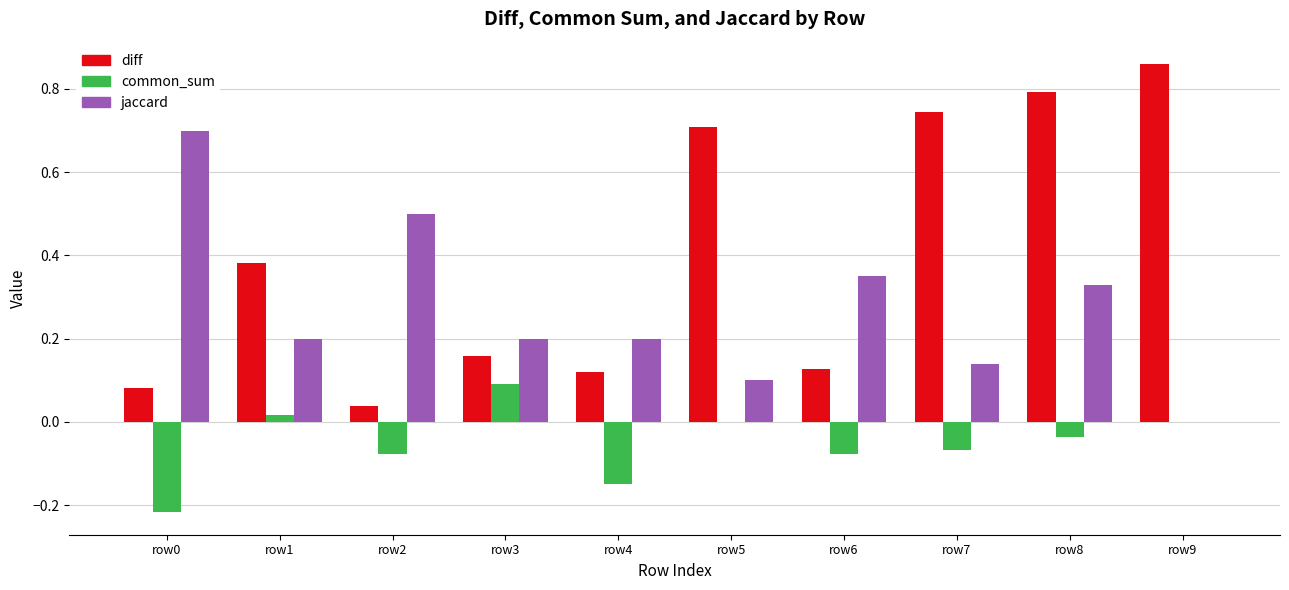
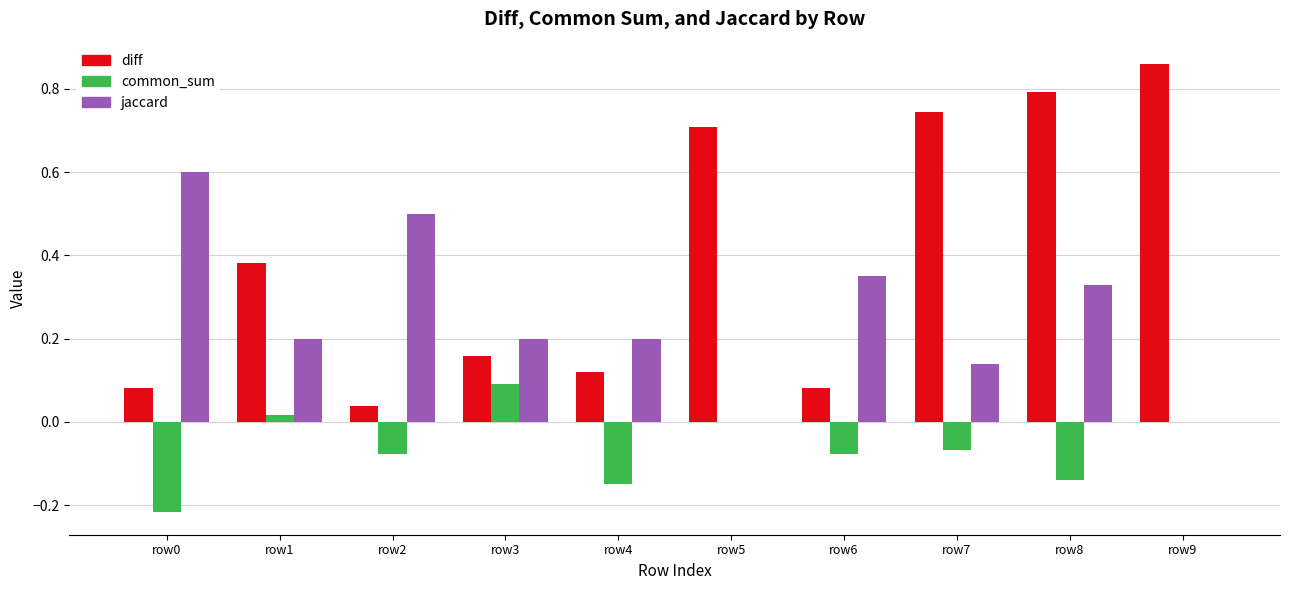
jaccard, row0: 0.7 -> 0.6
jaccard, row5: 0.1 -> 0.0
diff, row6: 0.13 -> 0.08
common_sum, row8: -0.04 -> -0.14
